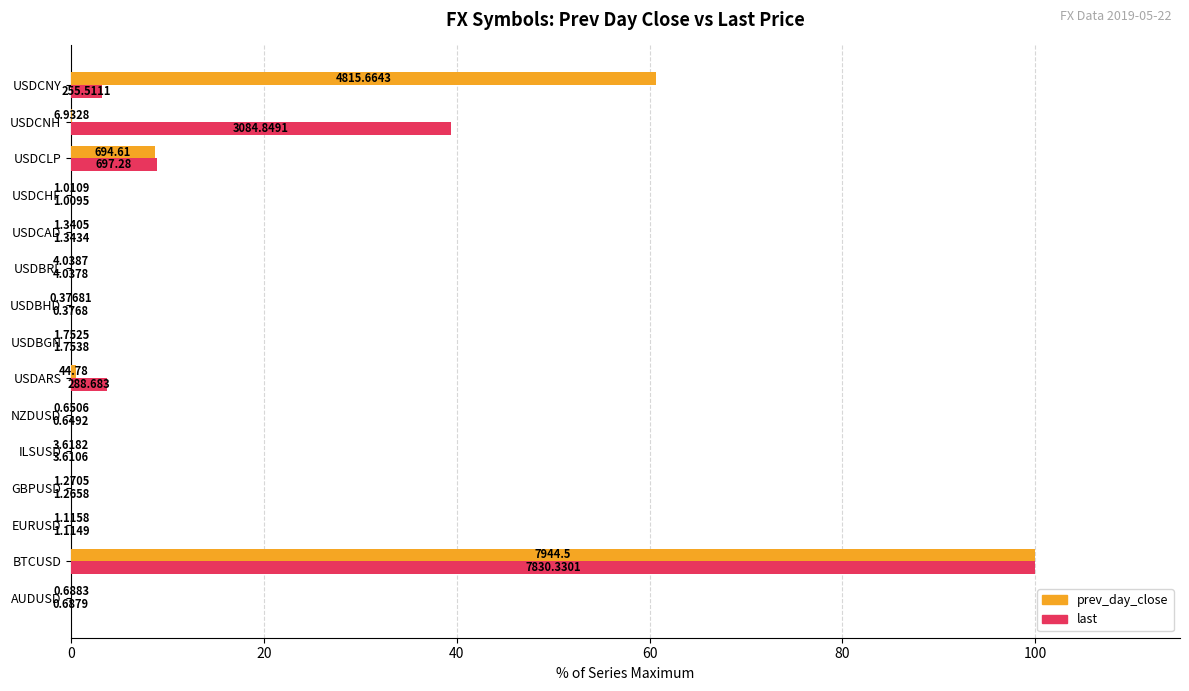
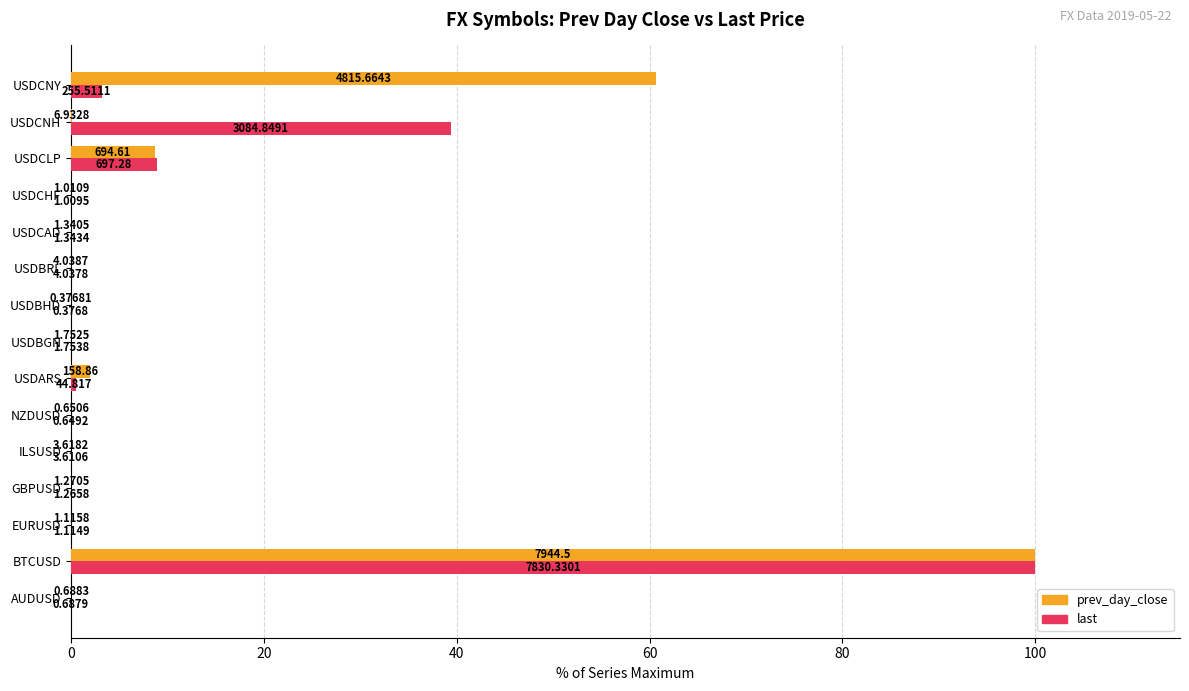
prev_day_close, USDARS: 44.78 -> 158.86
last, USDARS: 288.683 -> 44.817
